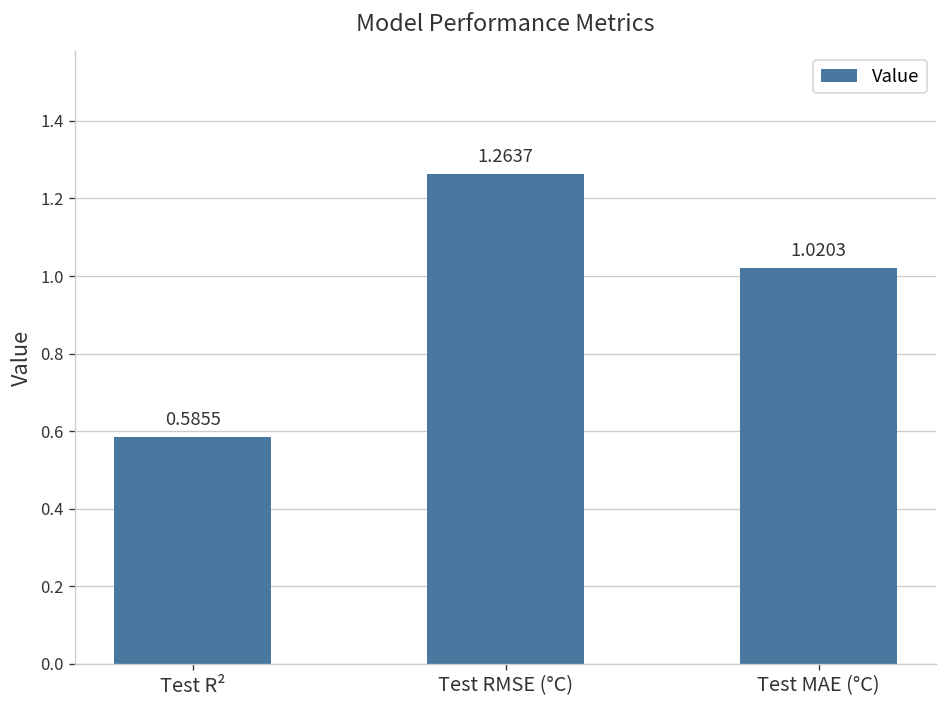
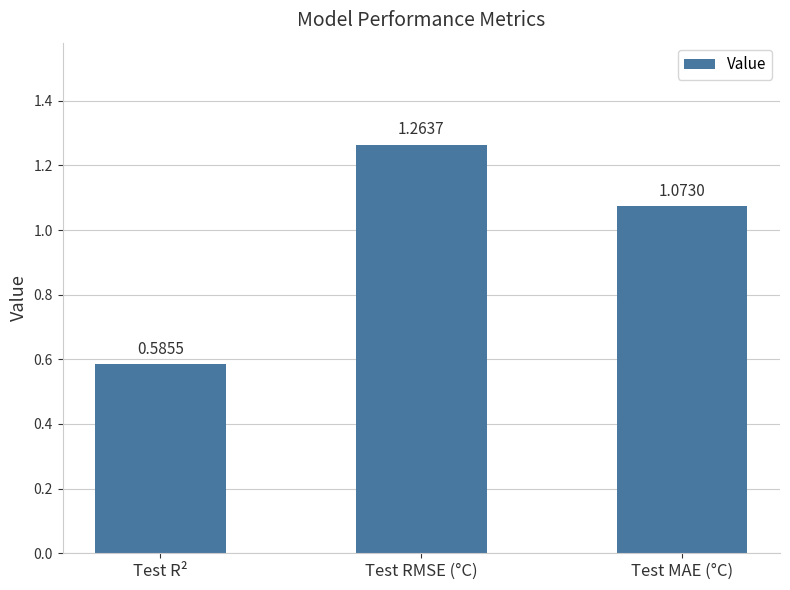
Test MAE (°C): 1.0203 -> 1.0730
